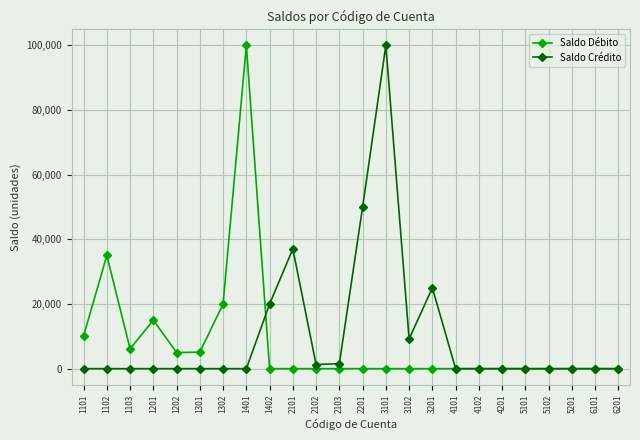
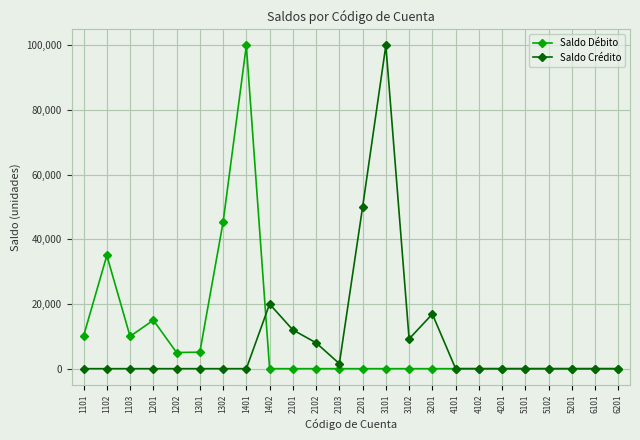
Saldo Débito, 1103: 6,000 -> 10,000
Saldo Débito, 1302: 20,000 -> 45,000
Saldo Crédito, 2101: 37,000 -> 12,000
Saldo Crédito, 2102: 1,000 -> 8,000
Saldo Crédito, 3201: 25,000 -> 17,000
